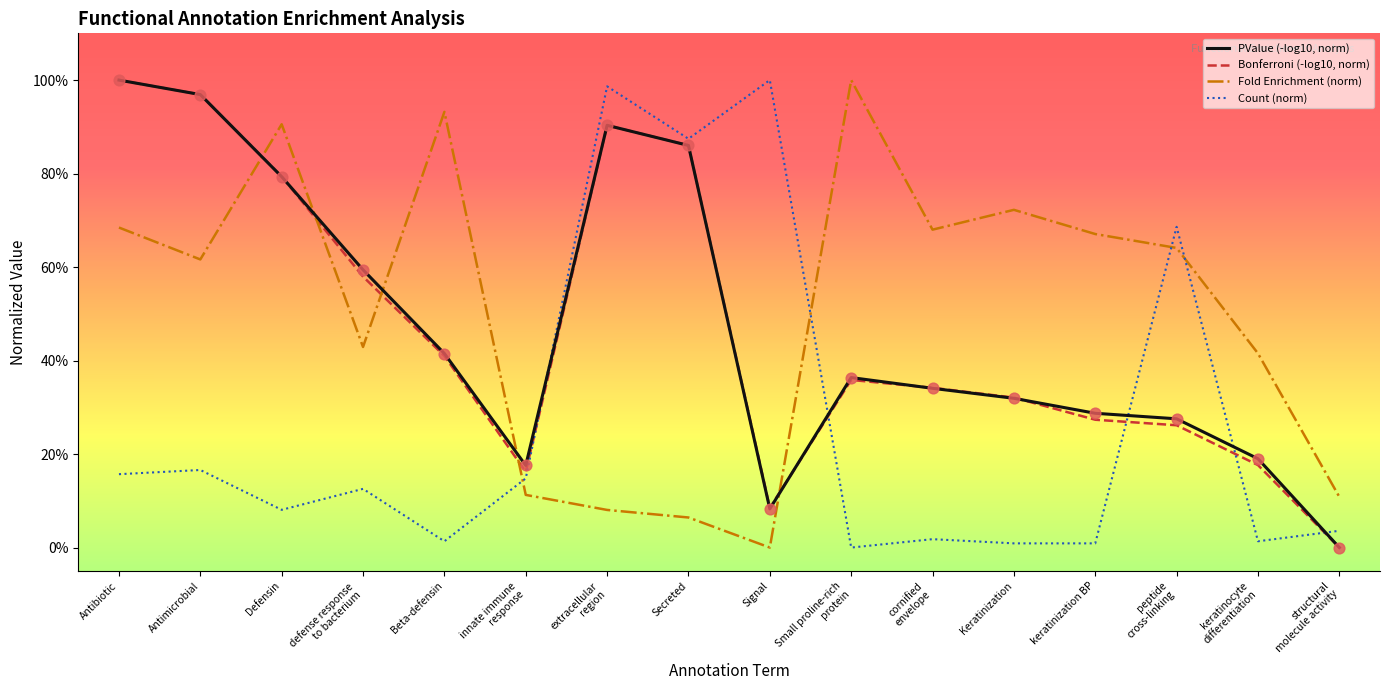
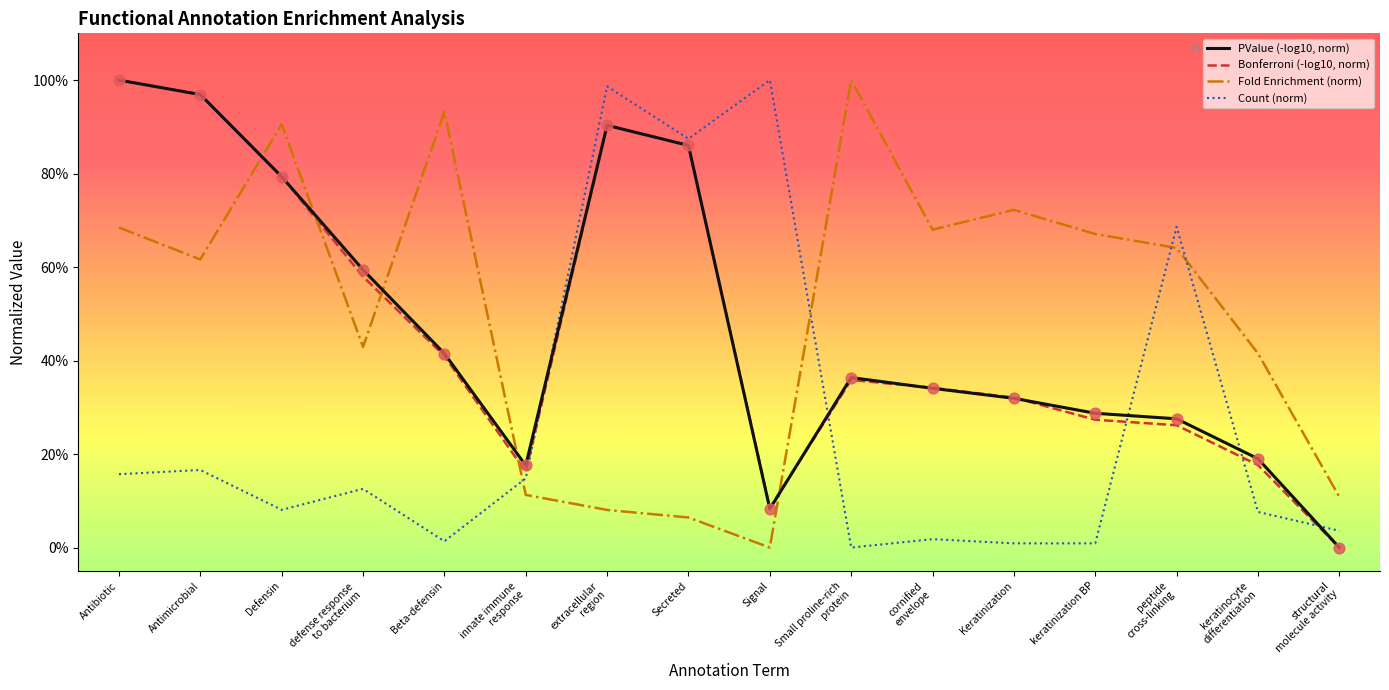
Count (norm), keratinocyte differentiation: 1% -> 8%
